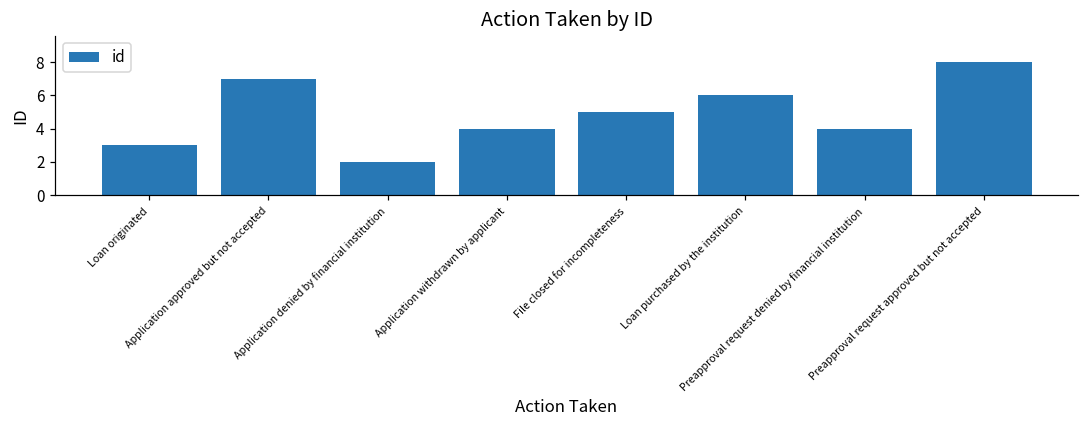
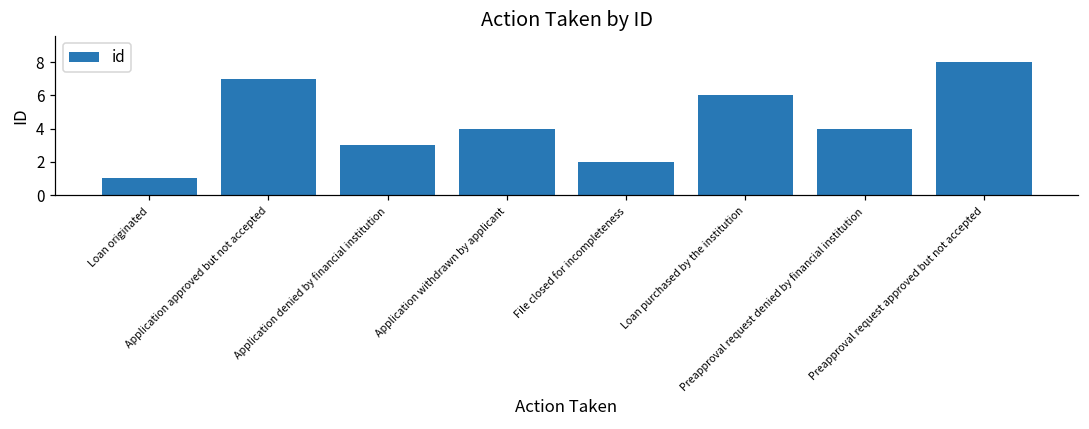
Loan originated: 3 -> 1
Application denied by financial institution: 2 -> 3
File closed for incompleteness: 5 -> 2
